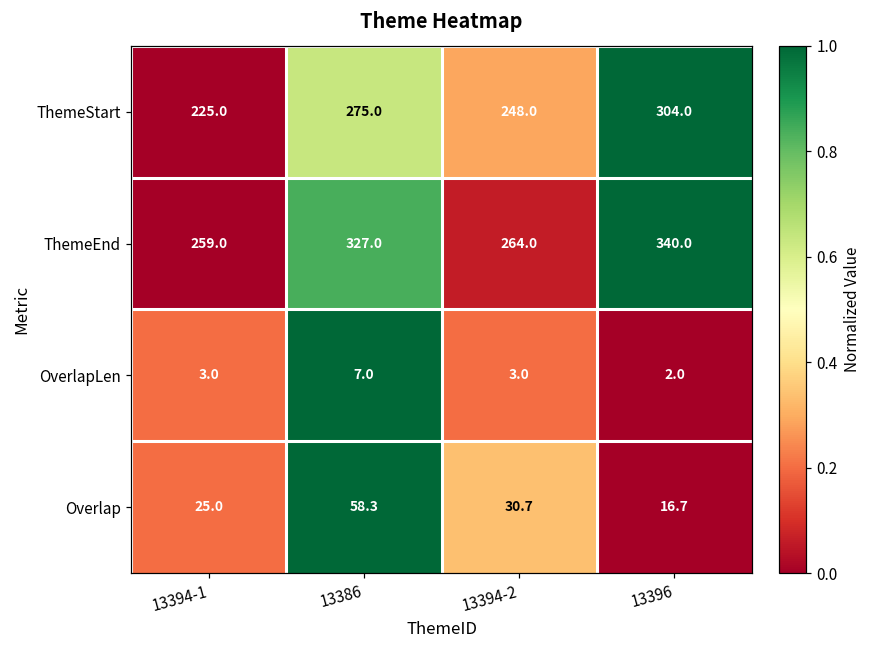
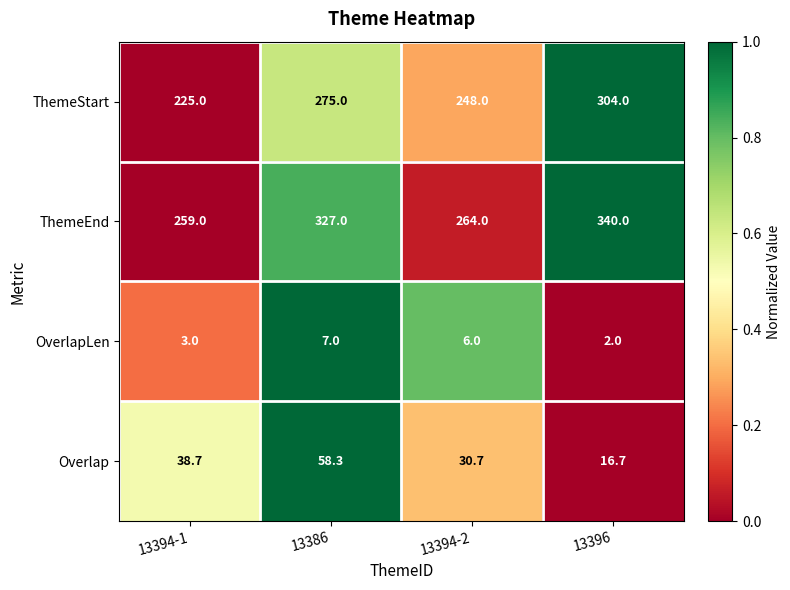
OverlapLen, 13394-2: 3.0 -> 6.0
Overlap, 13394-1: 25.0 -> 38.7
